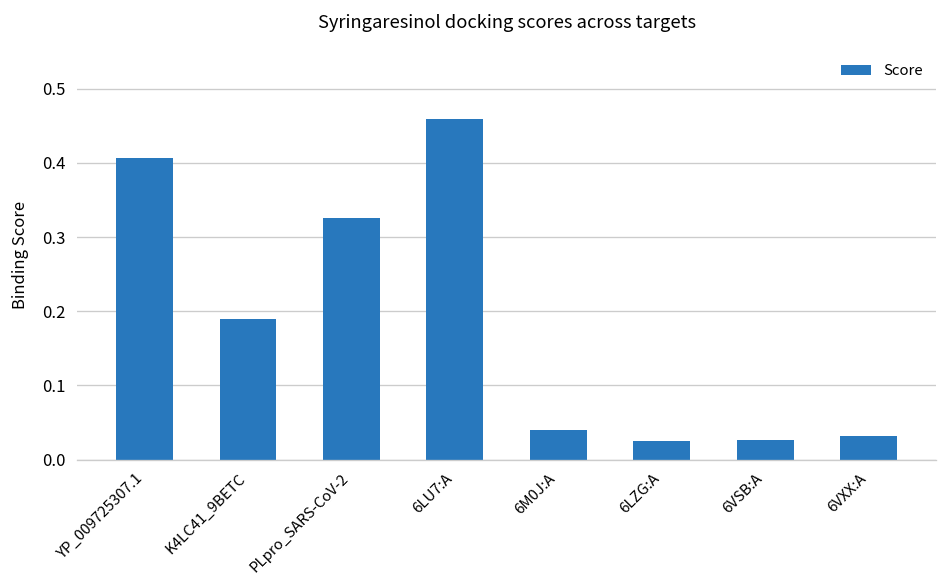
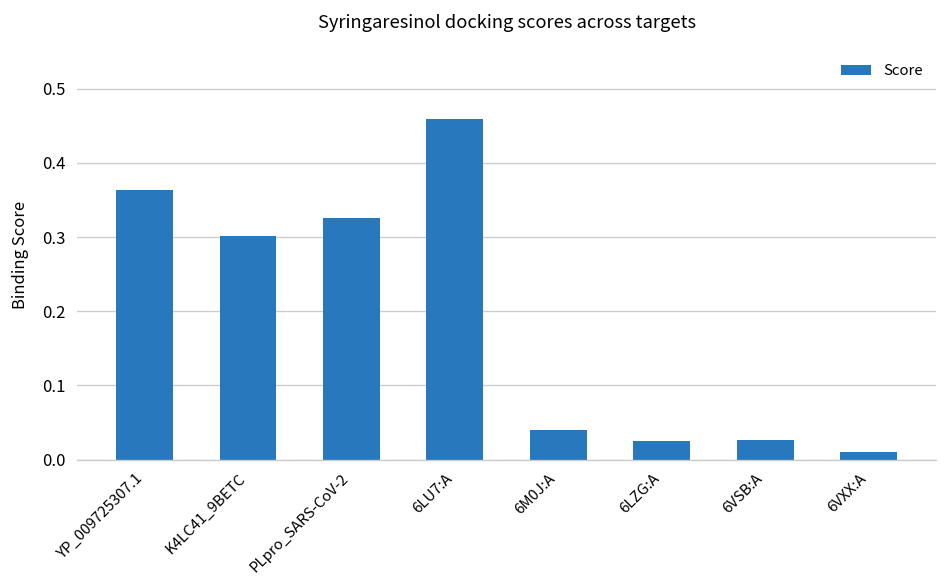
YP_009725307.1: 0.41 -> 0.36
K4LC41_9BETC: 0.19 -> 0.30
6VXX:A: 0.03 -> 0.01
